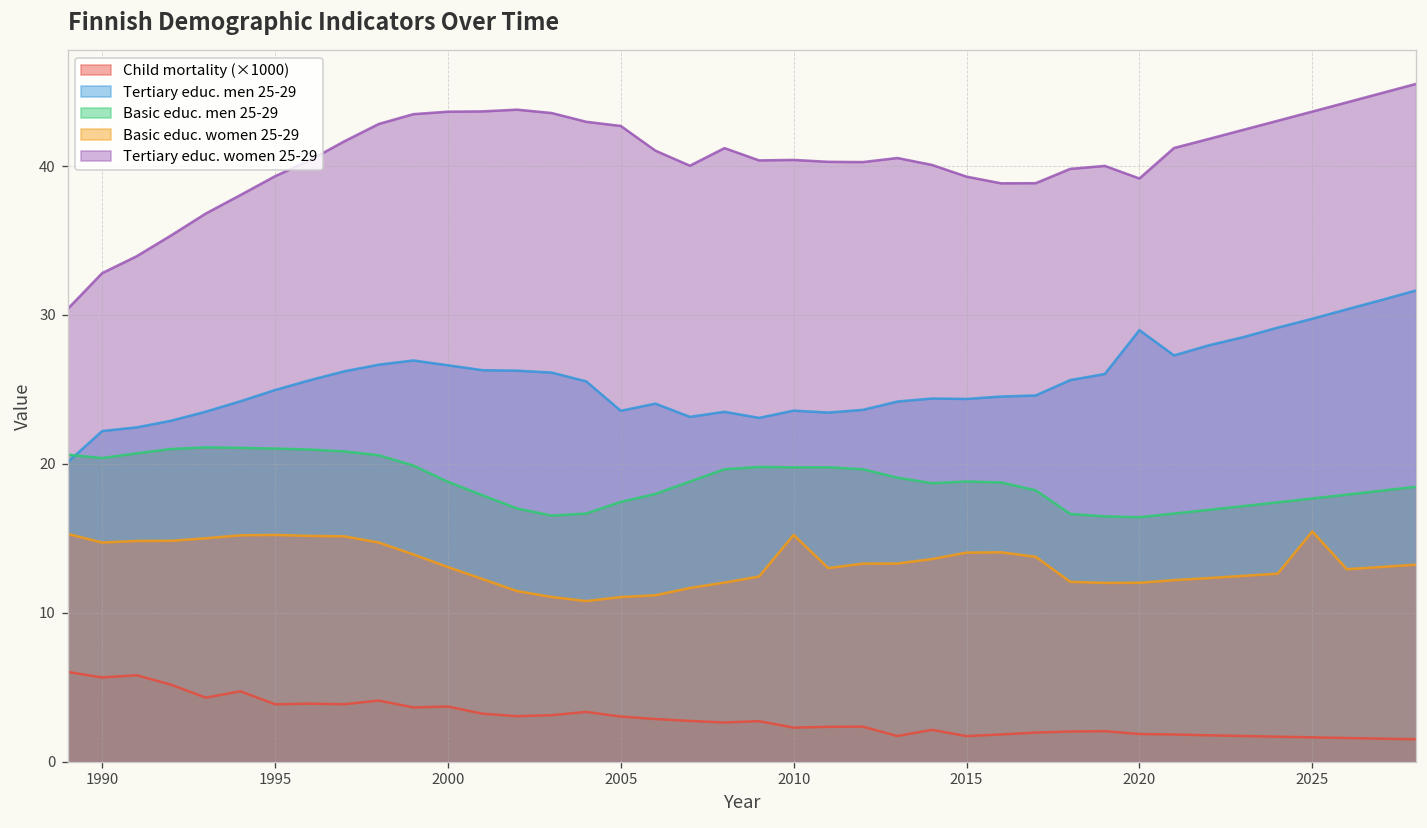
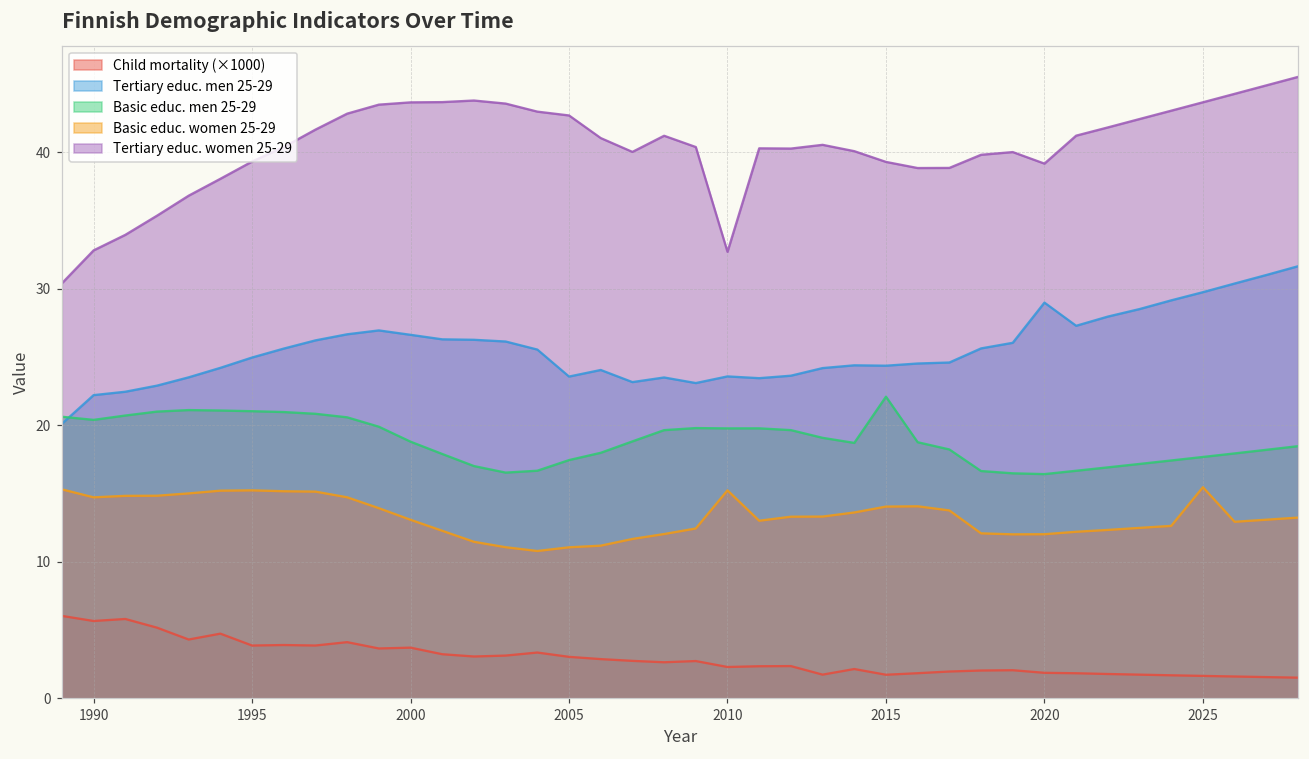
Tertiary educ. women 25-29, 2010: 40.4 -> 32.7
Basic educ. men 25-29, 2015: 18.8 -> 22.1
